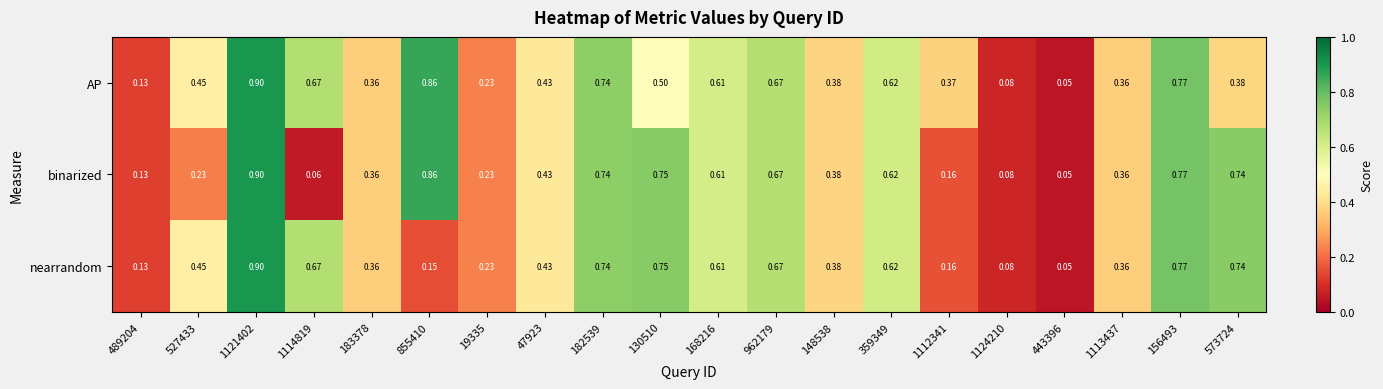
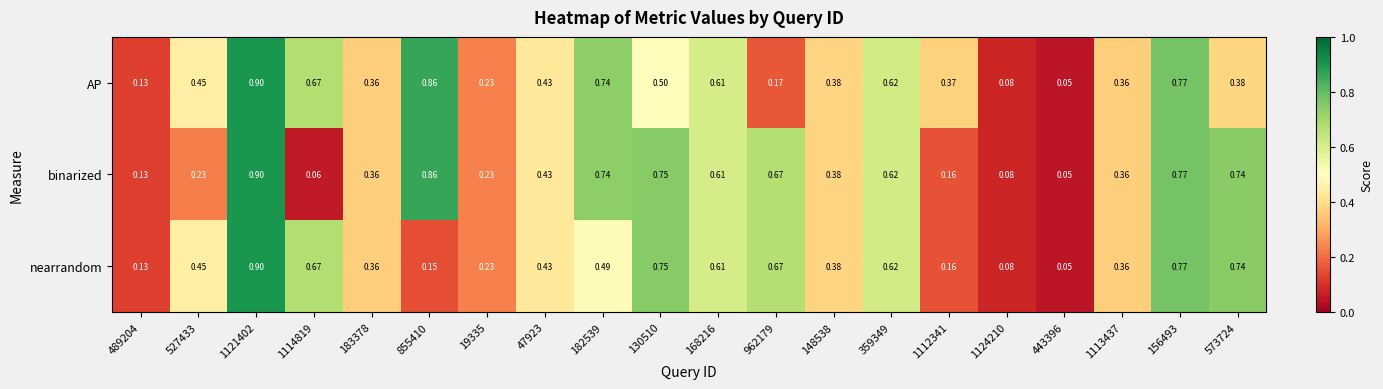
AP, 962179: 0.67 -> 0.17
nearrandom, 182539: 0.74 -> 0.49
